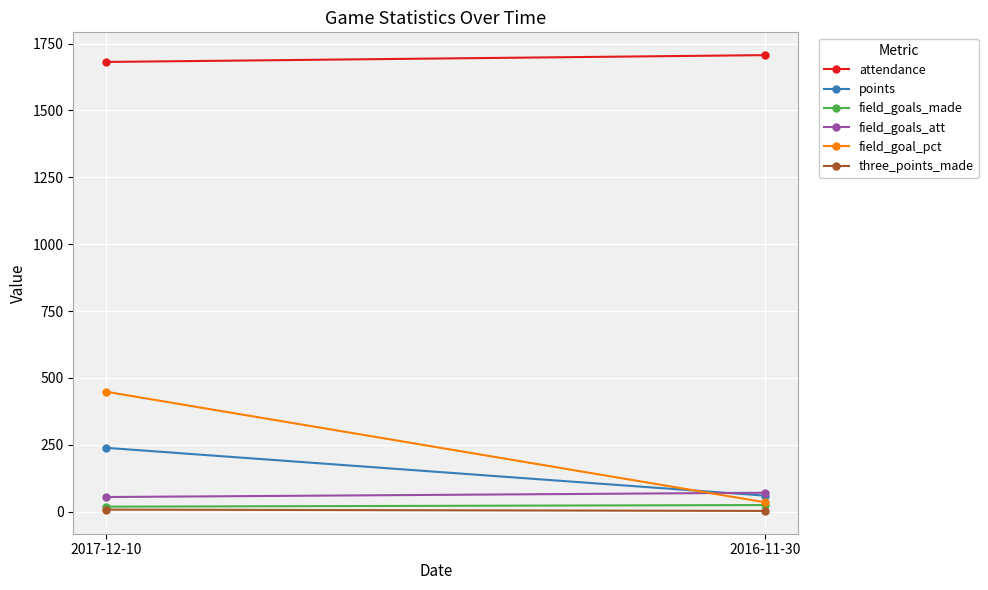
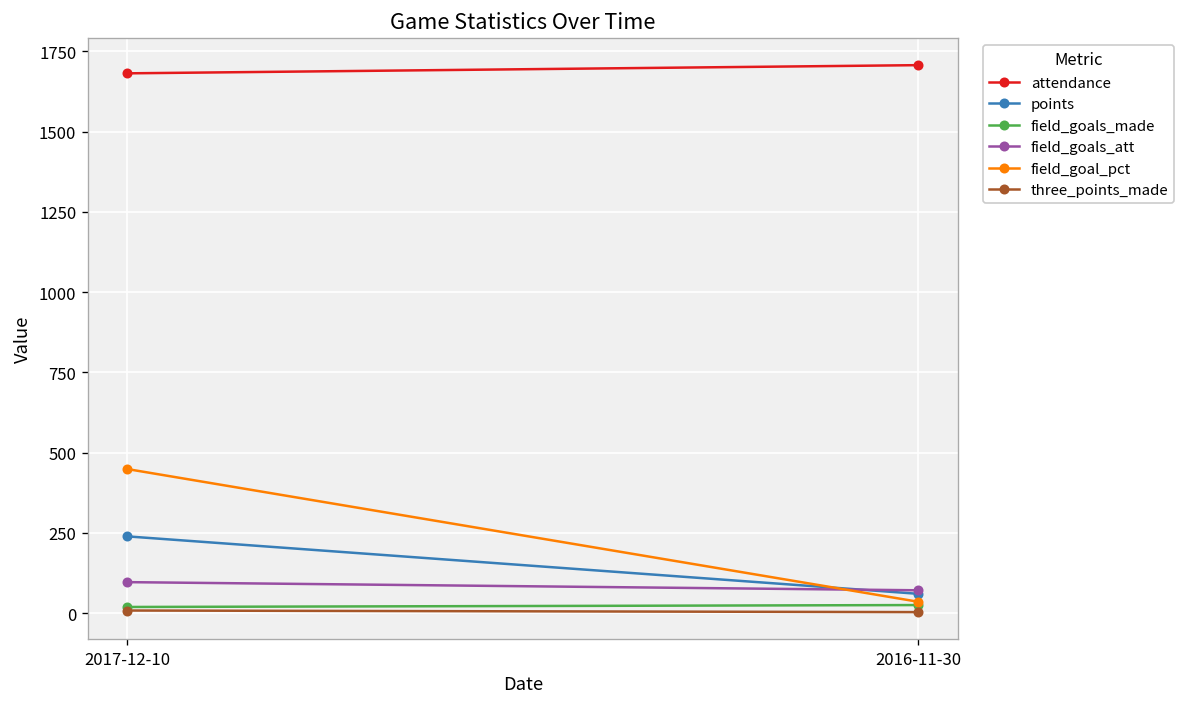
field_goals_att, 2017-12-10: 60 -> 100
